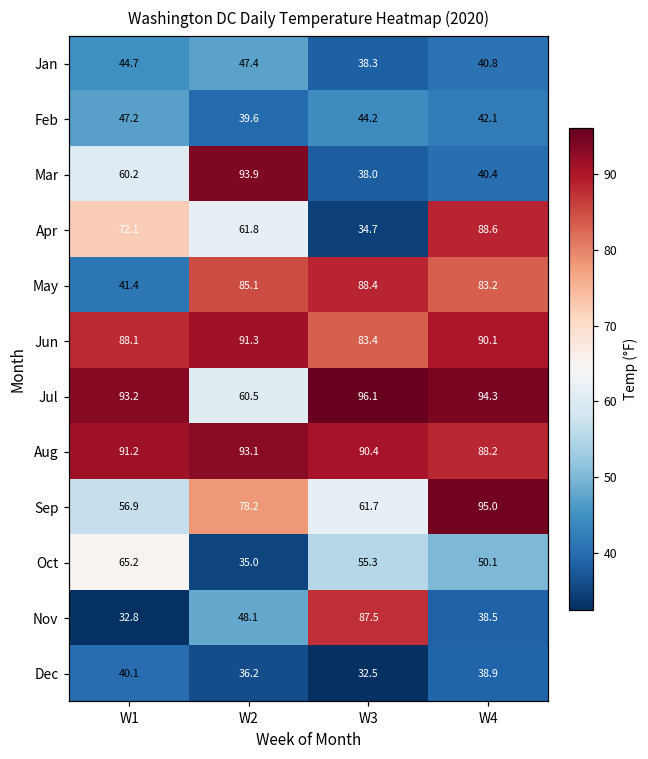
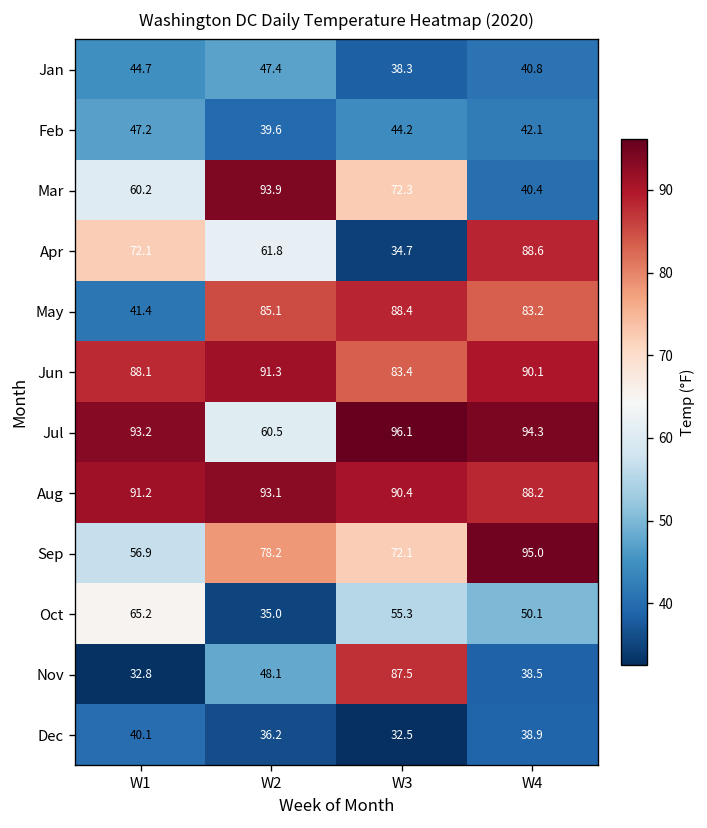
Mar, W3: 38.0 -> 72.3
Sep, W3: 61.7 -> 72.1
